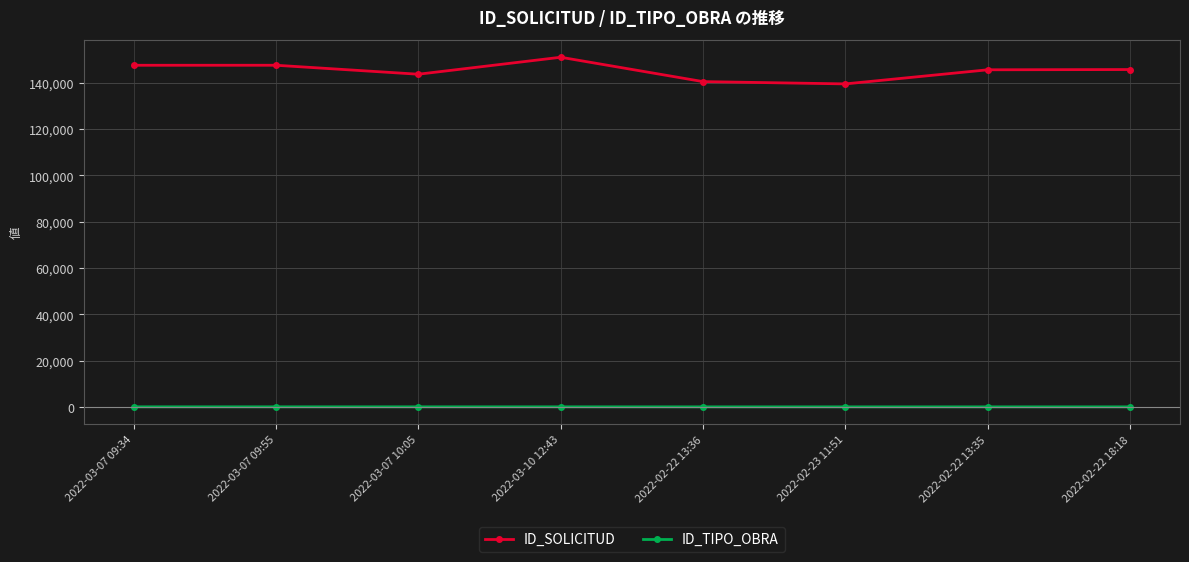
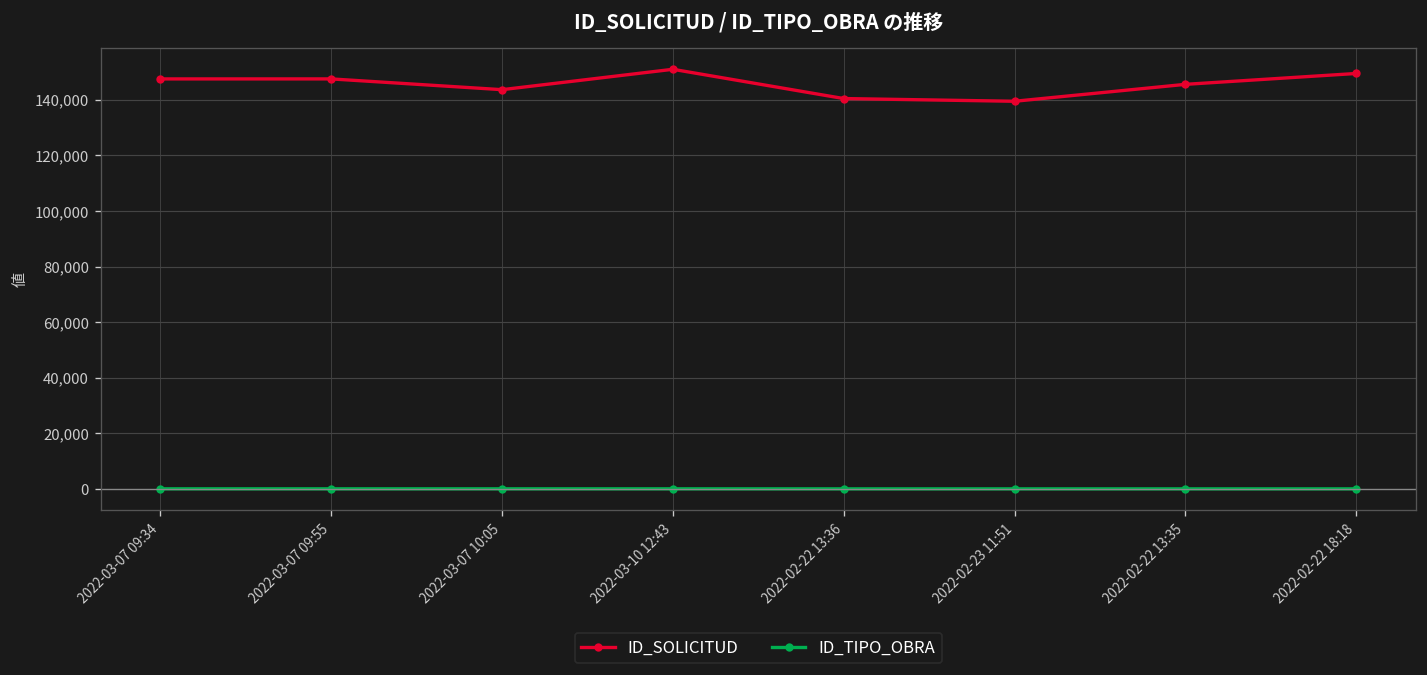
ID_SOLICITUD, 2022-02-22 18:18: 146,000 -> 149,000
